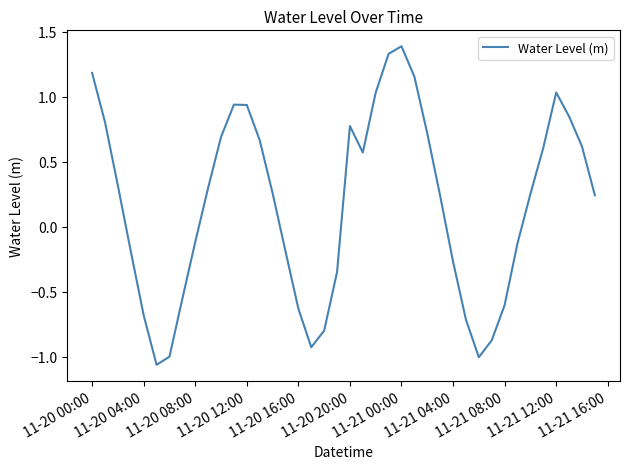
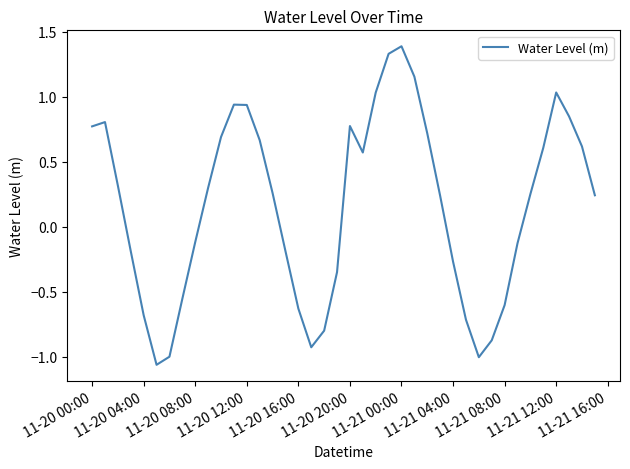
11-20 00:00: 1.18 -> 0.77
